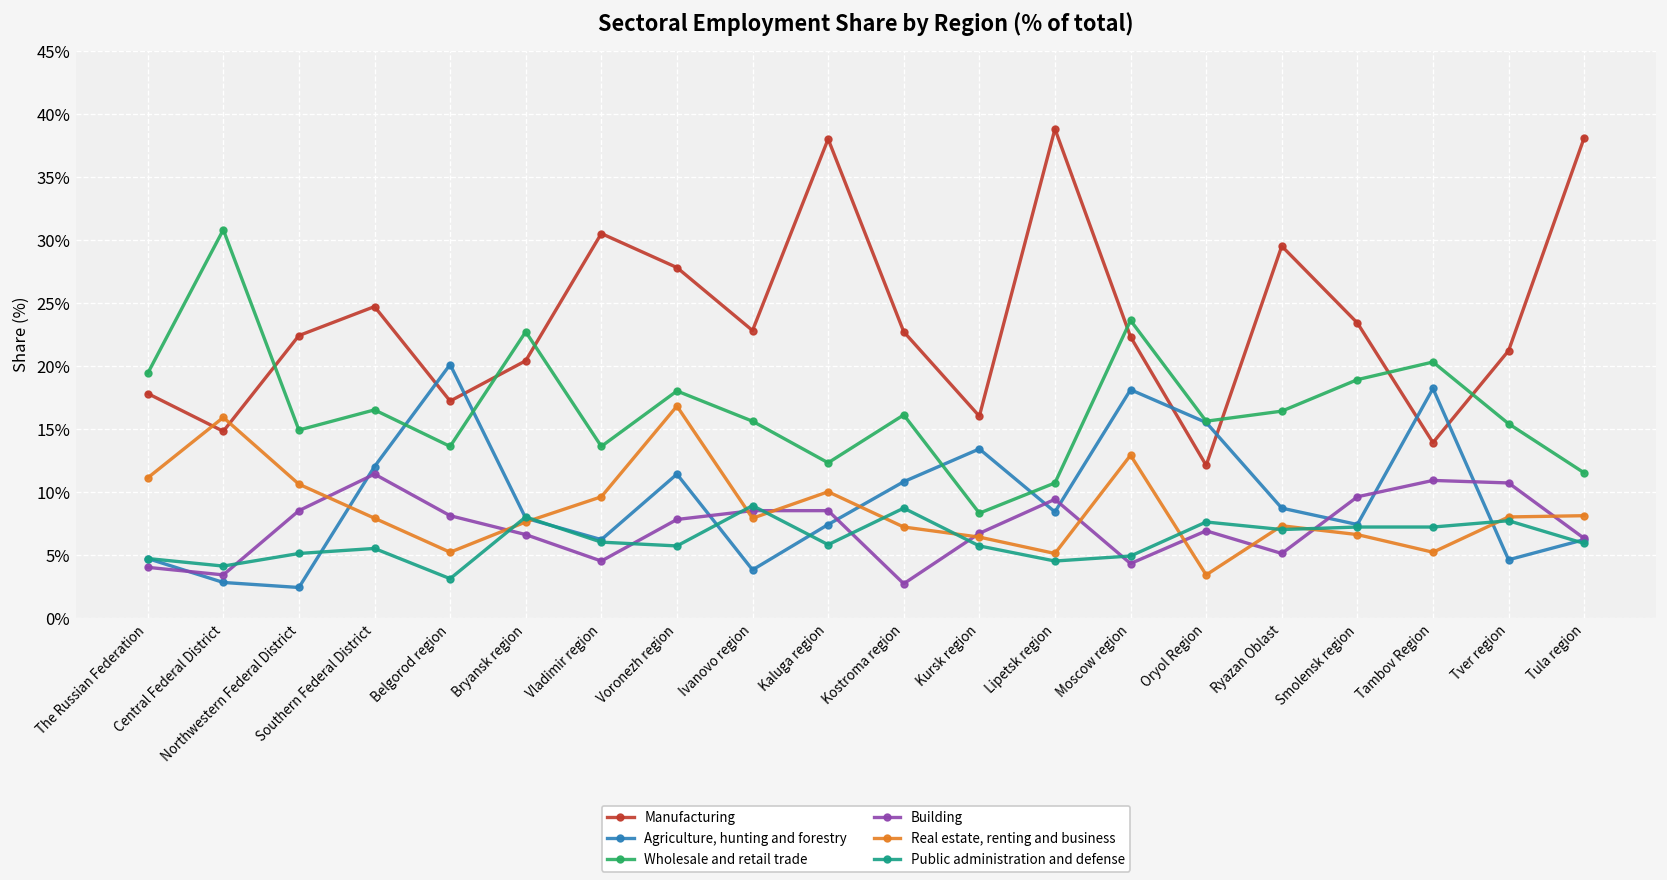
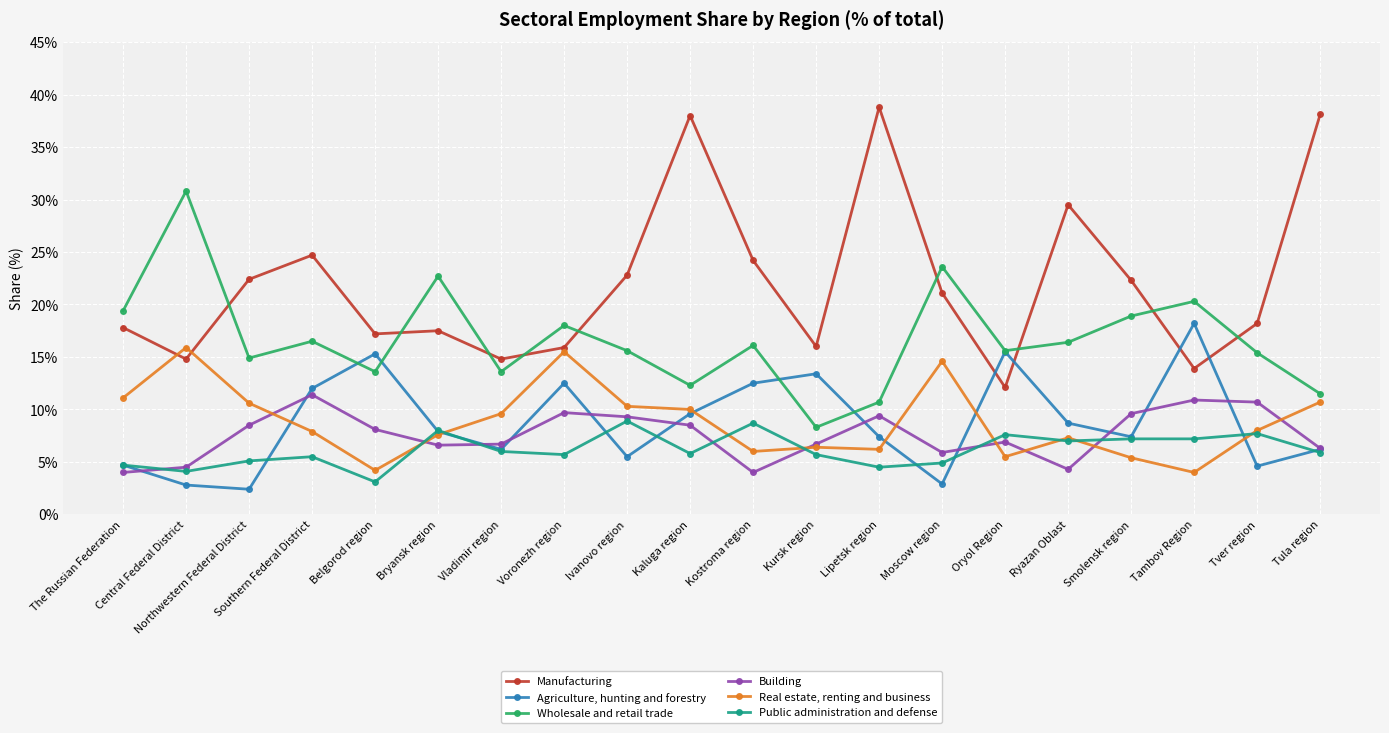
Building, Central Federal District: 3.4% -> 4.5%
Agriculture, hunting and forestry, Belgorod region: 20.1% -> 15.3%
Real estate, renting and business, Belgorod region: 5.2% -> 4.2%
Manufacturing, Bryansk region: 20.4% -> 17.5%
Manufacturing, Vladimir region: 30.5% -> 14.8%
Building, Vladimir region: 4.5% -> 6.7%
Manufacturing, Voronezh region: 27.8% -> 15.9%
Agriculture, hunting and forestry, Voronezh region: 11.4% -> 12.5%
Building, Voronezh region: 7.8% -> 9.7%
Real estate, renting and business, Voronezh region: 16.8% -> 15.5%
Agriculture, hunting and forestry, Ivanovo region: 3.8% -> 5.5%
Building, Ivanovo region: 8.5% -> 9.3%
Real estate, renting and business, Ivanovo region: 7.9% -> 10.3%
Agriculture, hunting and forestry, Kaluga region: 7.4% -> 9.6%
Manufacturing, Kostroma region: 22.7% -> 24.2%
Agriculture, hunting and forestry, Kostroma region: 10.8% -> 12.5%
Building, Kostroma region: 2.7% -> 4.0%
Real estate, renting and business, Kostroma region: 7.2% -> 6.0%
Agriculture, hunting and forestry, Lipetsk region: 8.4% -> 7.4%
Real estate, renting and business, Lipetsk region: 5.1% -> 6.2%
Manufacturing, Moscow region: 22.3% -> 21.1%
Agriculture, hunting and forestry, Moscow region: 18.1% -> 2.9%
Building, Moscow region: 4.3% -> 5.9%
Real estate, renting and business, Moscow region: 12.9% -> 14.6%
Real estate, renting and business, Oryol Region: 3.4% -> 5.5%
Building, Ryazan Oblast: 5.1% -> 4.3%
Manufacturing, Smolensk region: 23.4% -> 22.3%
Real estate, renting and business, Smolensk region: 6.6% -> 5.4%
Real estate, renting and business, Tambov Region: 5.2% -> 4.0%
Manufacturing, Tver region: 21.2% -> 18.2%
Real estate, renting and business, Tula region: 8.1% -> 10.7%
